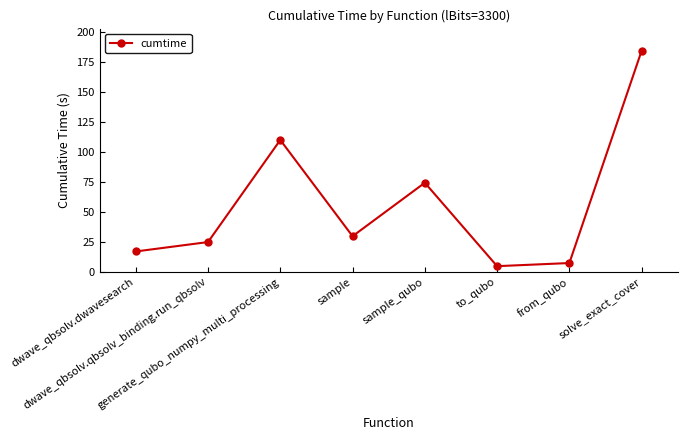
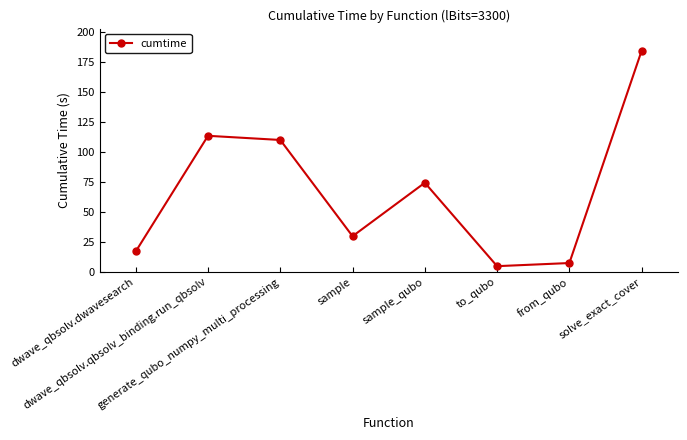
dwave_qbsolv.qbsolv_binding.run_qbsolv: 25 -> 113
